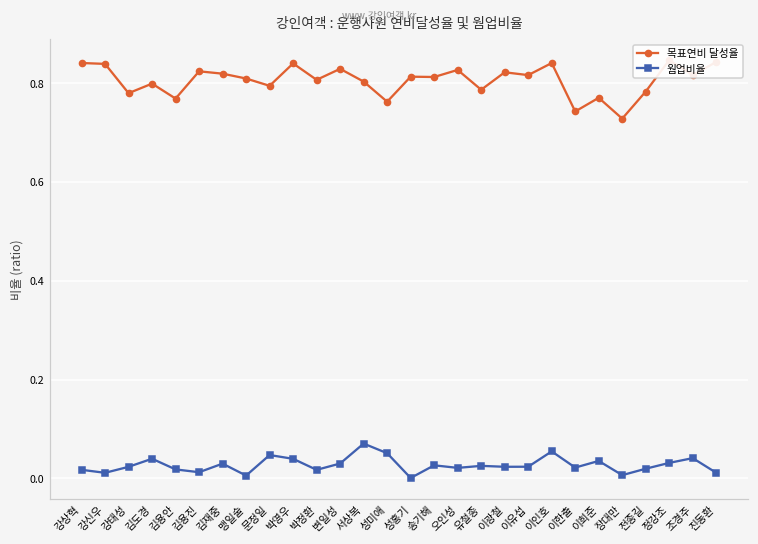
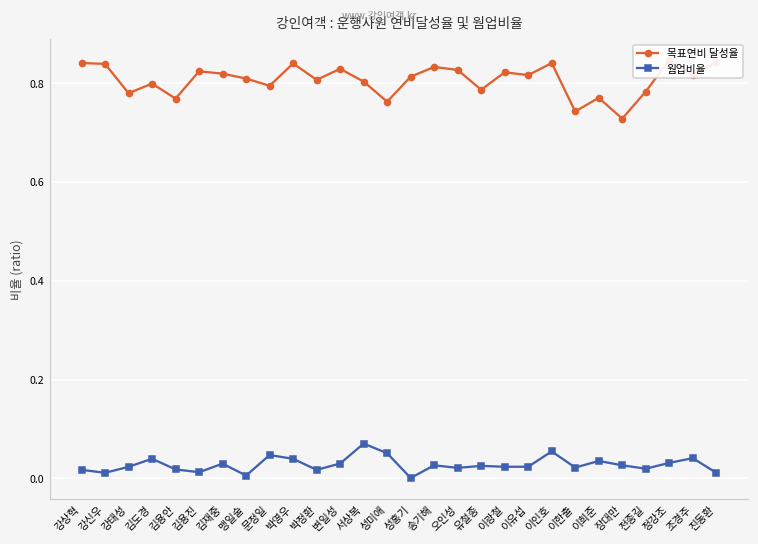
목표연비 달성율, 송기해: 0.81 -> 0.83
웜업비율, 장대만: 0.01 -> 0.03
